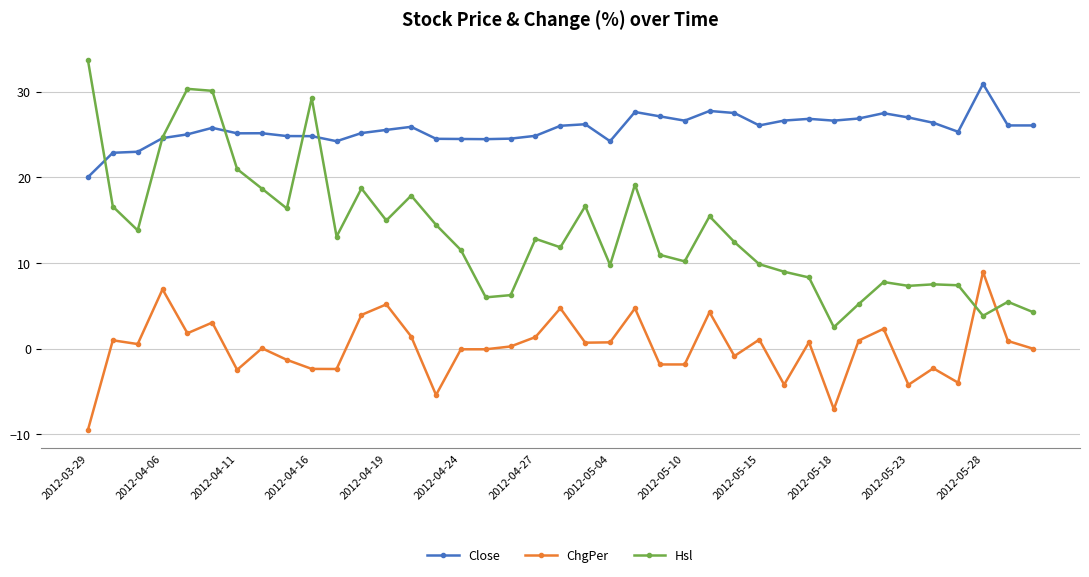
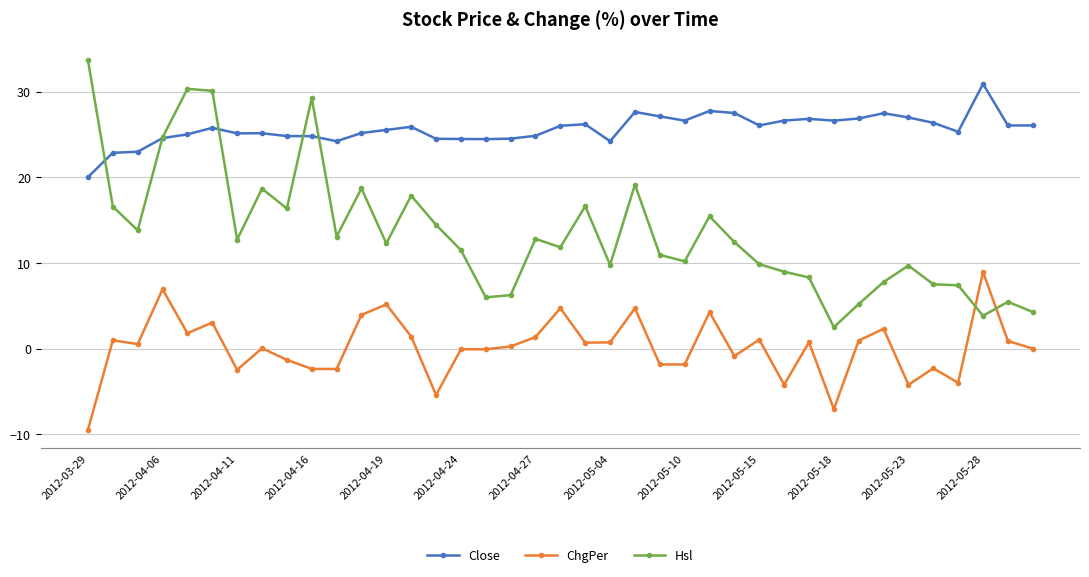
Hsl, 2012-04-11: 21 -> 13
Hsl, 2012-04-19: 15 -> 12
Hsl, 2012-05-23: 7 -> 10
